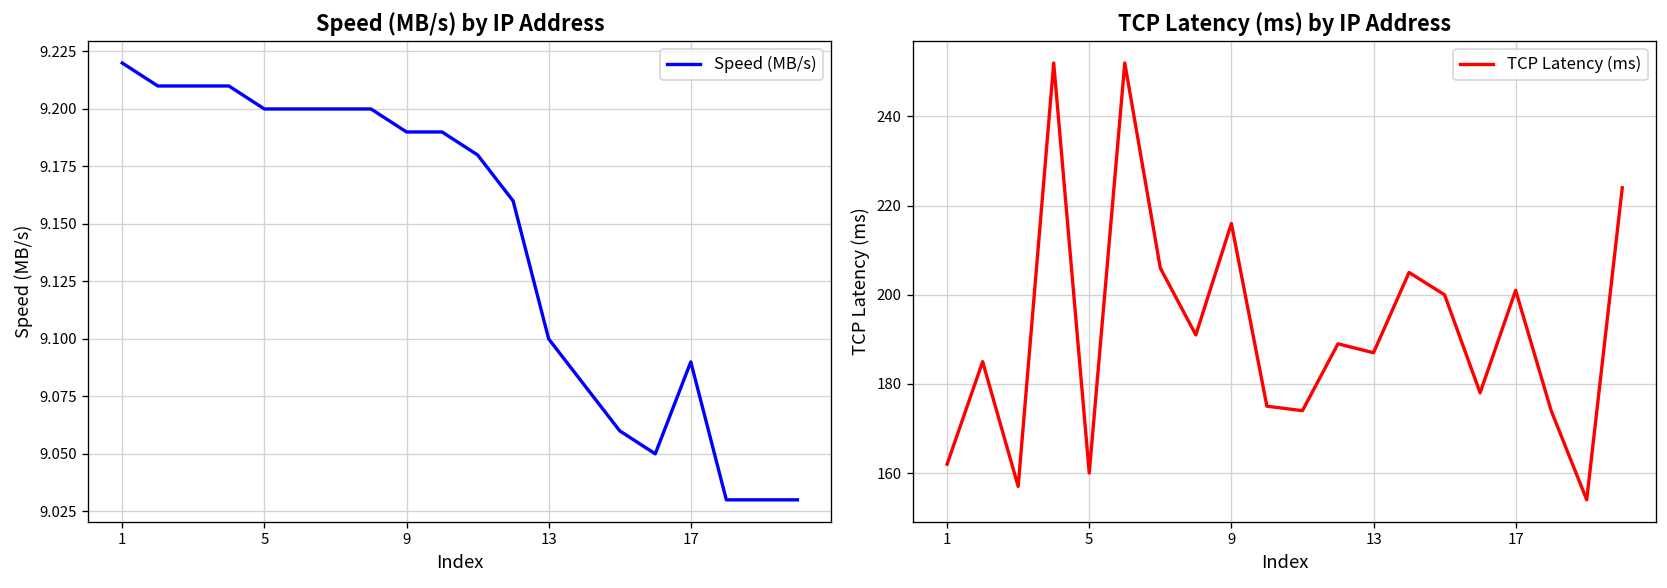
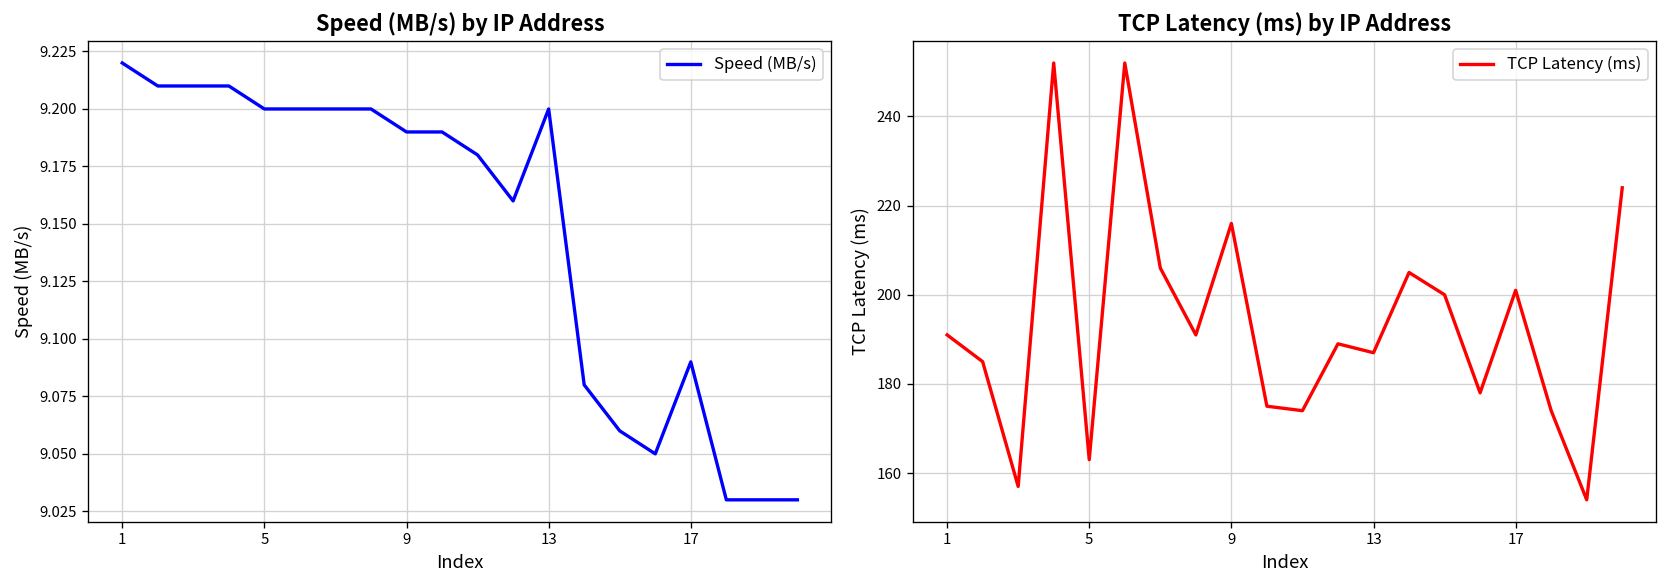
Speed (MB/s) by IP Address, 13: 9.1 -> 9.2
TCP Latency (ms) by IP Address, 1: 162 -> 191
TCP Latency (ms) by IP Address, 5: 160 -> 163
